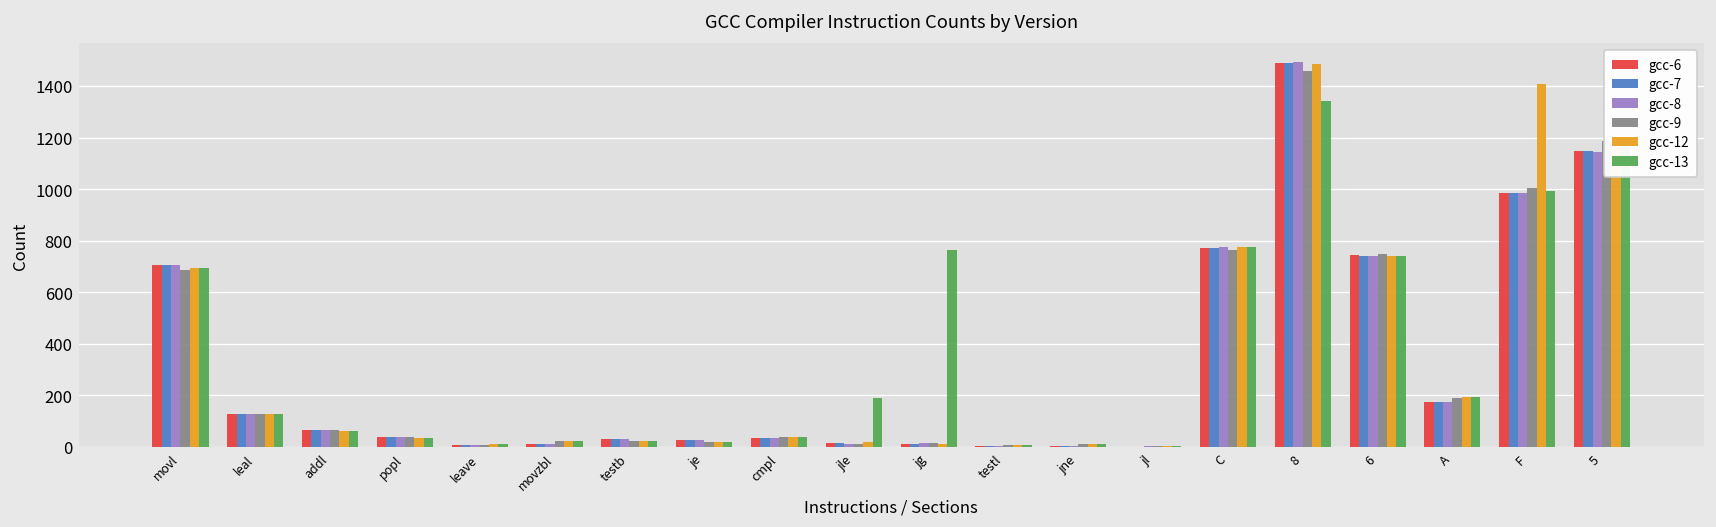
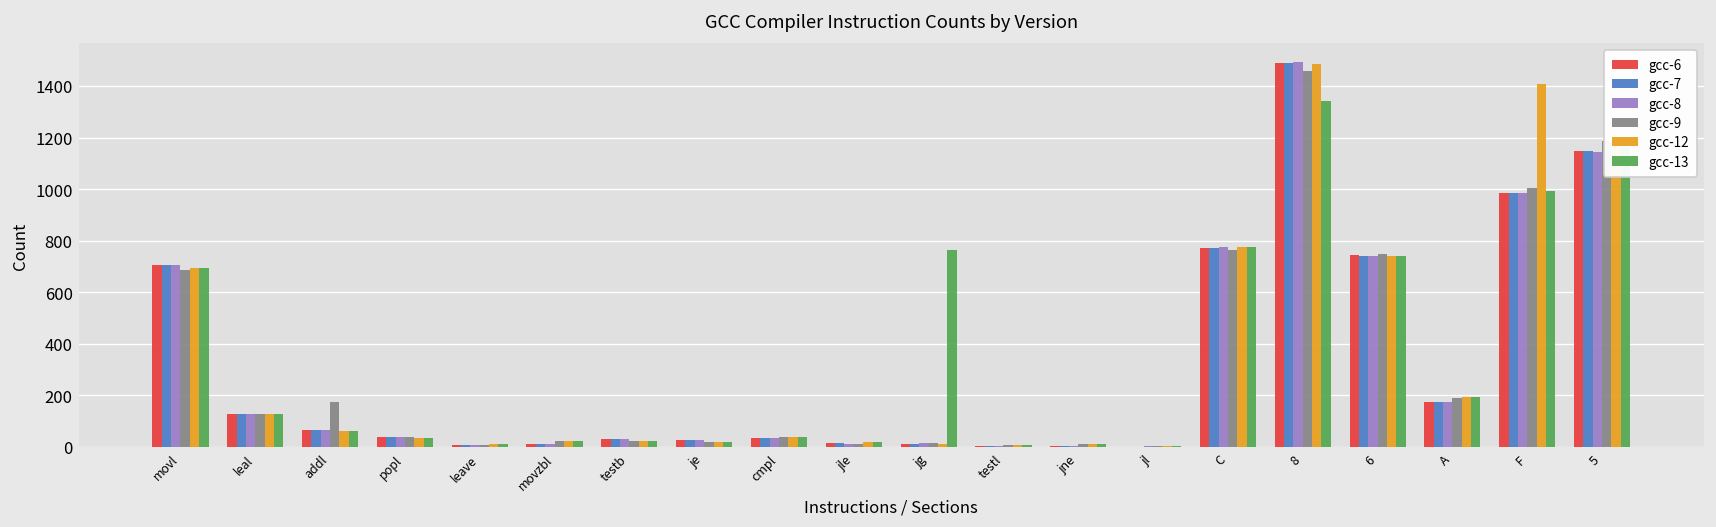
gcc-9, addl: 70 -> 170
gcc-13, jle: 190 -> 20
